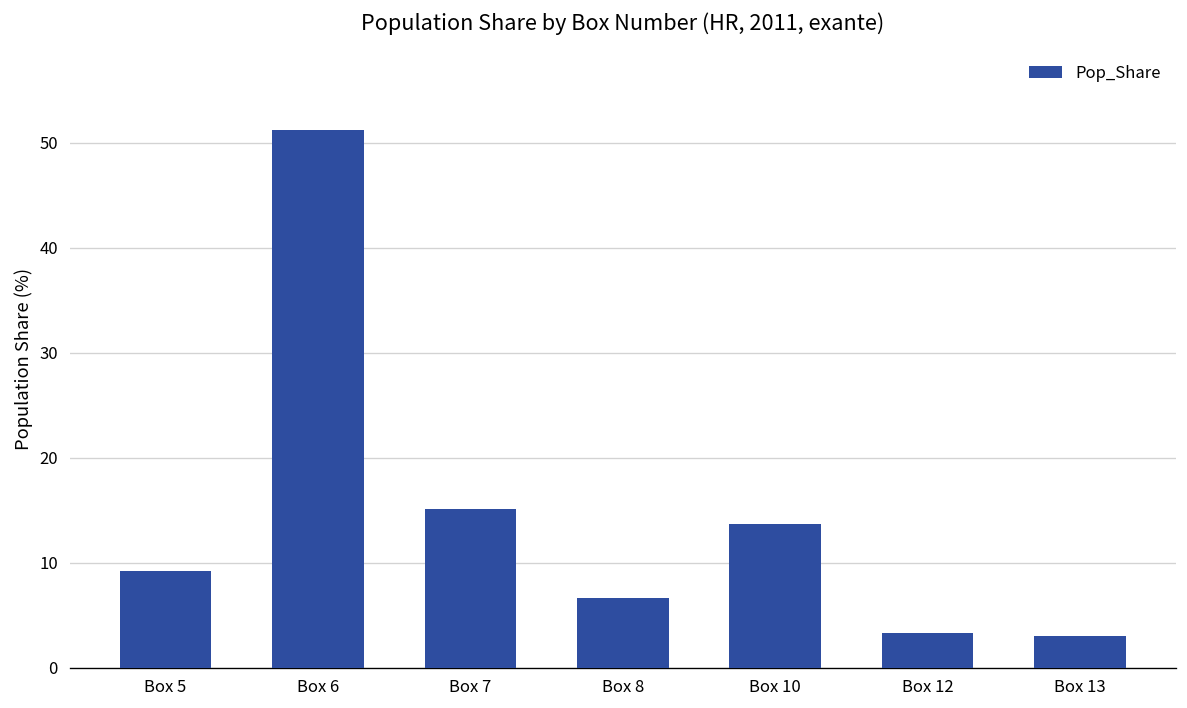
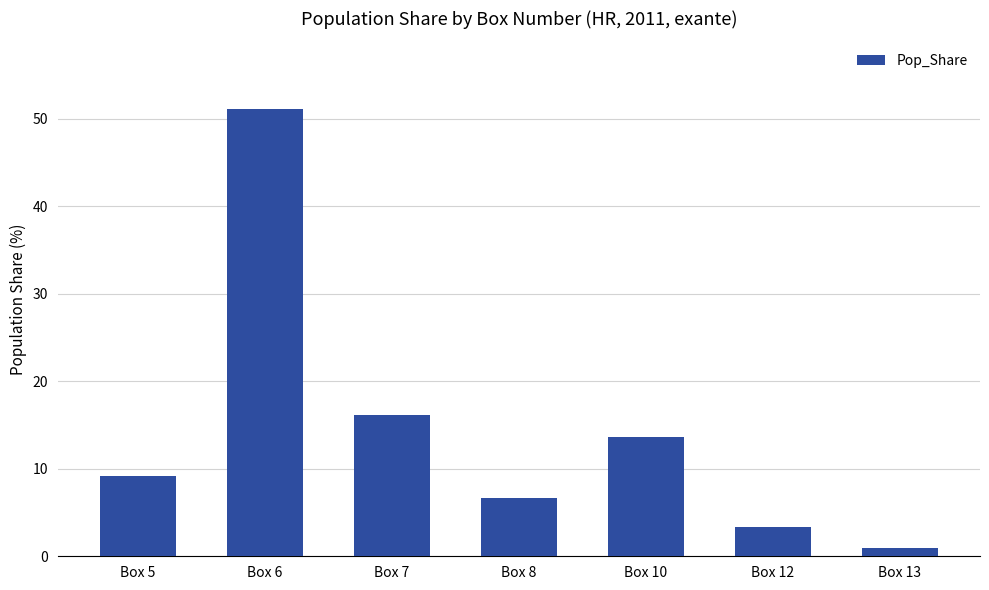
Box 7: 15 -> 16
Box 13: 3 -> 1
